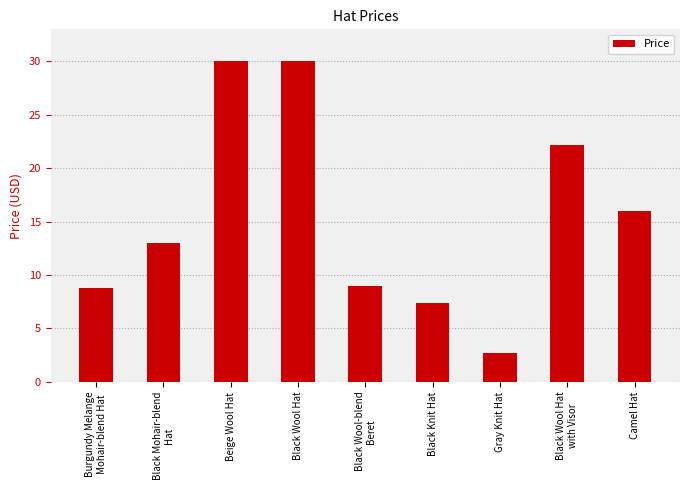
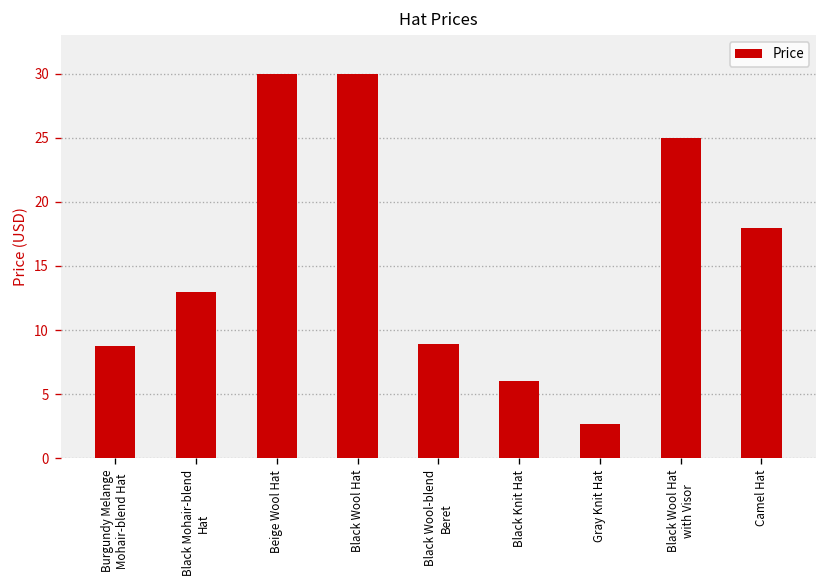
Black Knit Hat: 7.4 -> 6.0
Black Wool Hat with Visor: 22.1 -> 25.0
Camel Hat: 16.0 -> 18.0
